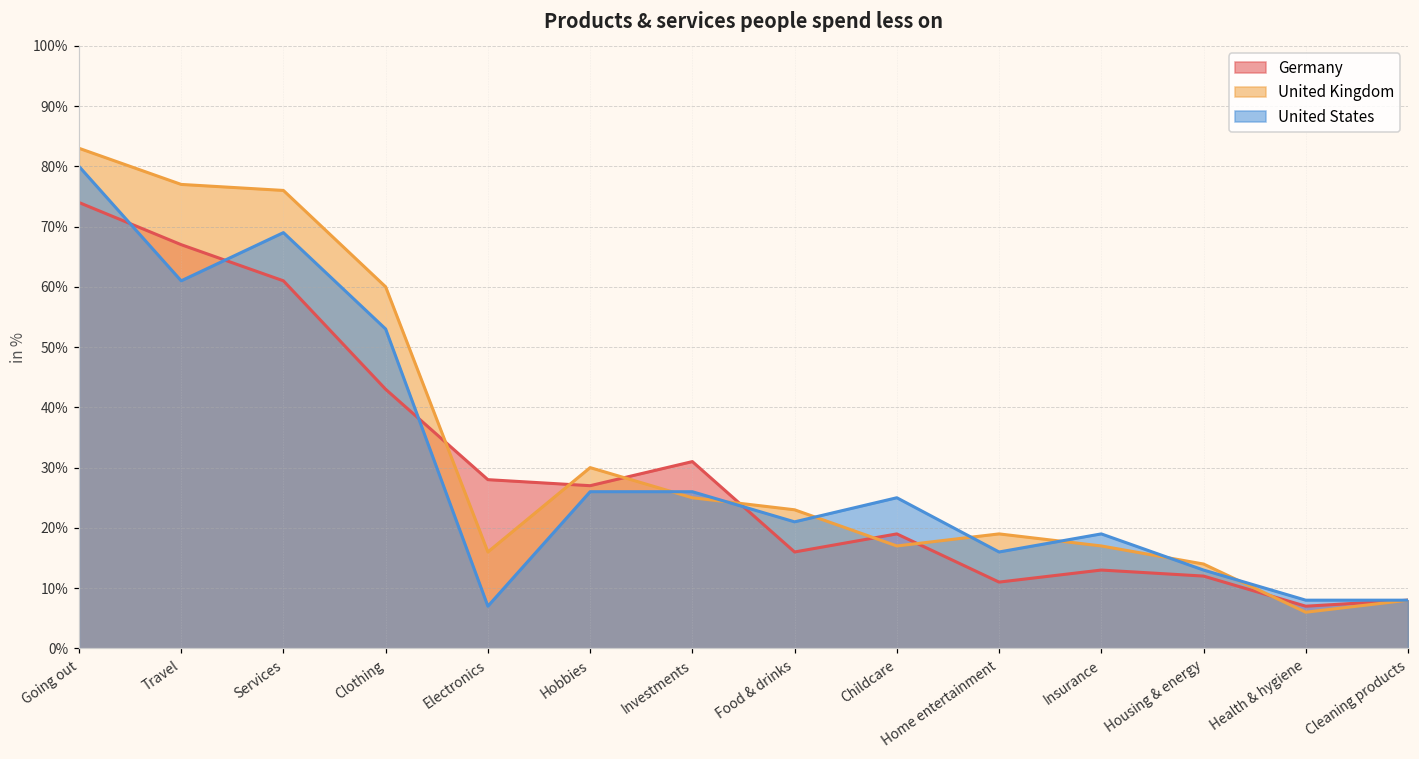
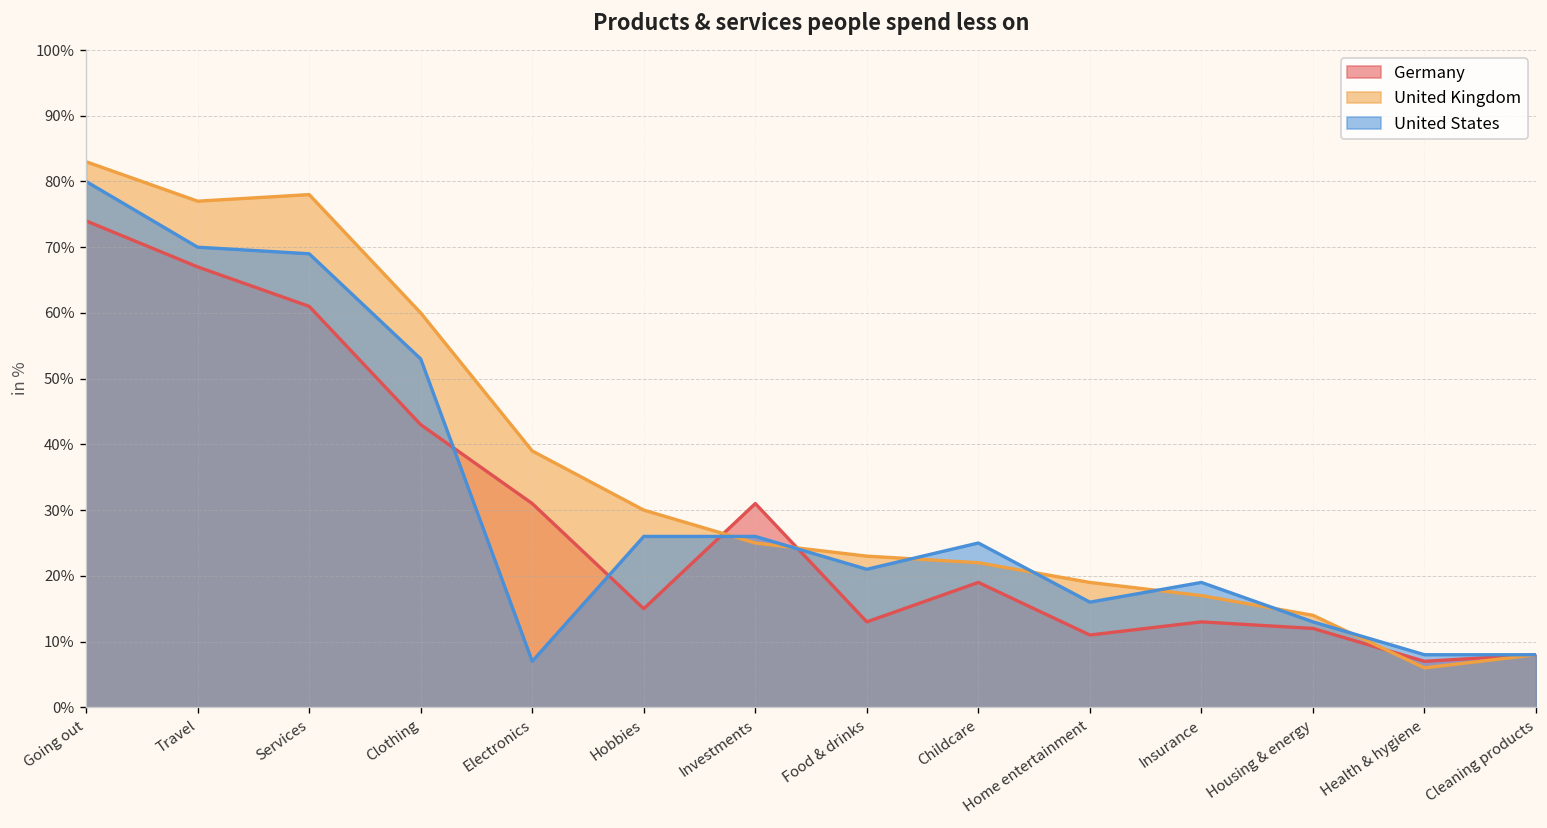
United States, Travel: 61% -> 70%
United Kingdom, Services: 76% -> 78%
Germany, Electronics: 28% -> 31%
United Kingdom, Electronics: 16% -> 39%
Germany, Hobbies: 27% -> 15%
Germany, Food & drinks: 16% -> 13%
United Kingdom, Childcare: 17% -> 22%
